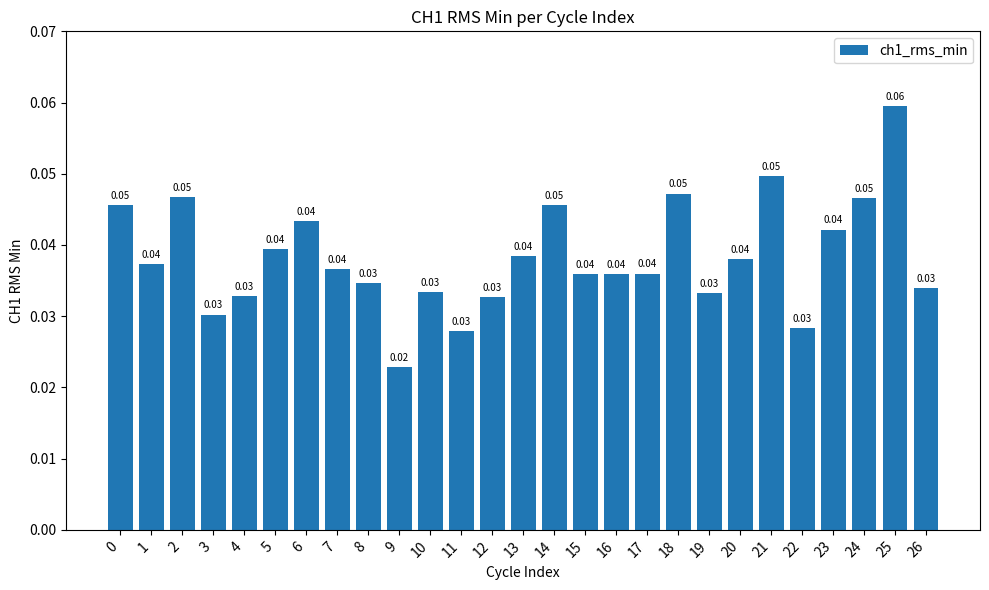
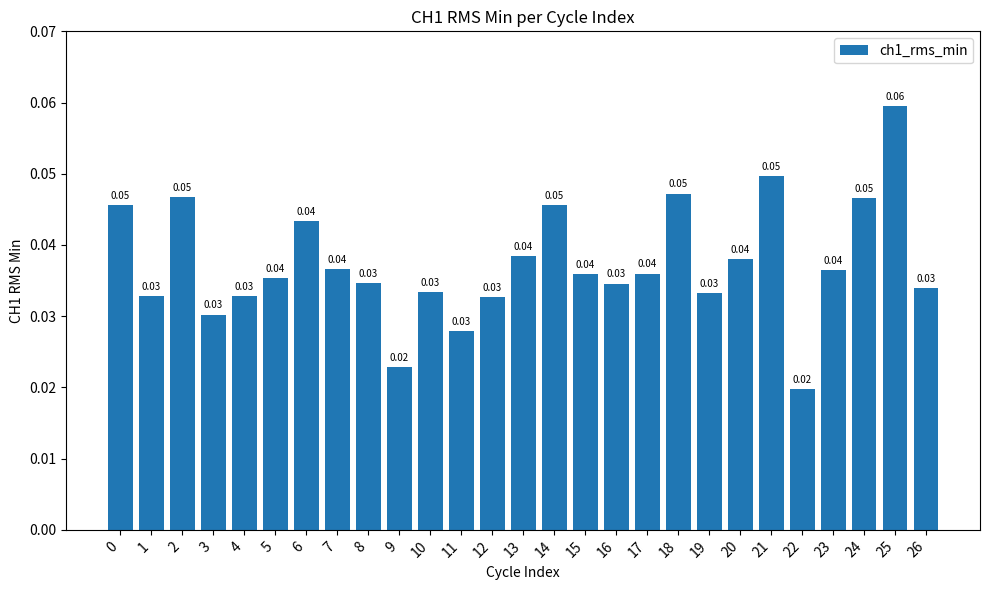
1: 0.04 -> 0.03
5: 0.039 -> 0.035
16: 0.04 -> 0.03
22: 0.03 -> 0.02
23: 0.042 -> 0.037
